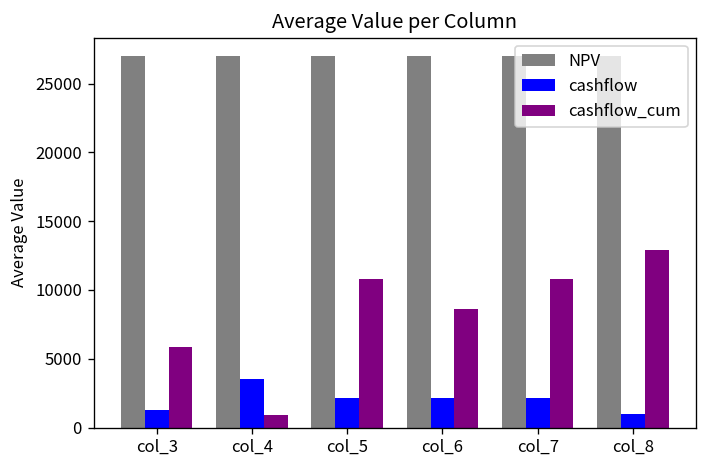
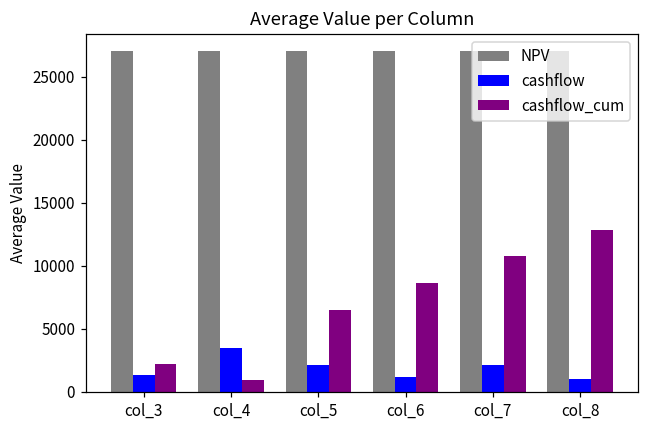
cashflow_cum, col_3: 5800 -> 2200
cashflow_cum, col_5: 10800 -> 6500
cashflow, col_6: 2100 -> 1200
